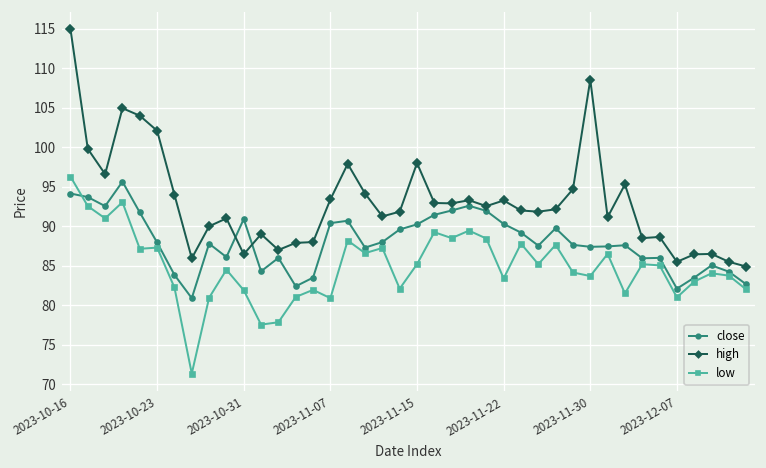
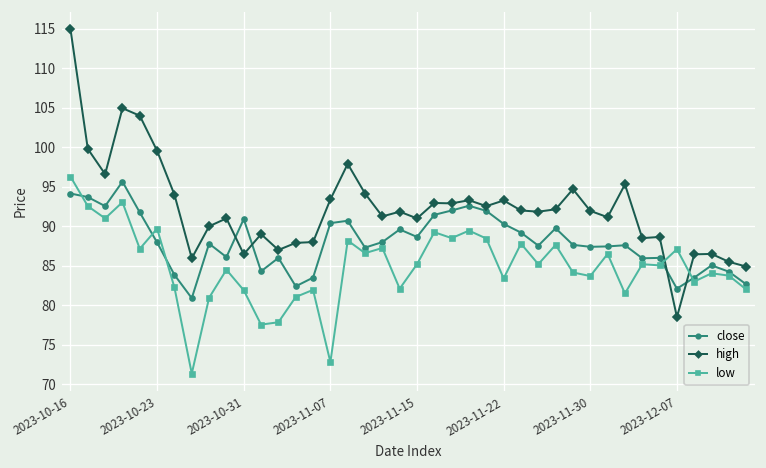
high, 2023-10-23: 102 -> 100
low, 2023-10-23: 87 -> 90
low, 2023-11-07: 81 -> 73
close, 2023-11-15: 90 -> 89
high, 2023-11-15: 98 -> 91
high, 2023-11-30: 109 -> 92
high, 2023-12-07: 86 -> 79
low, 2023-12-07: 81 -> 87
